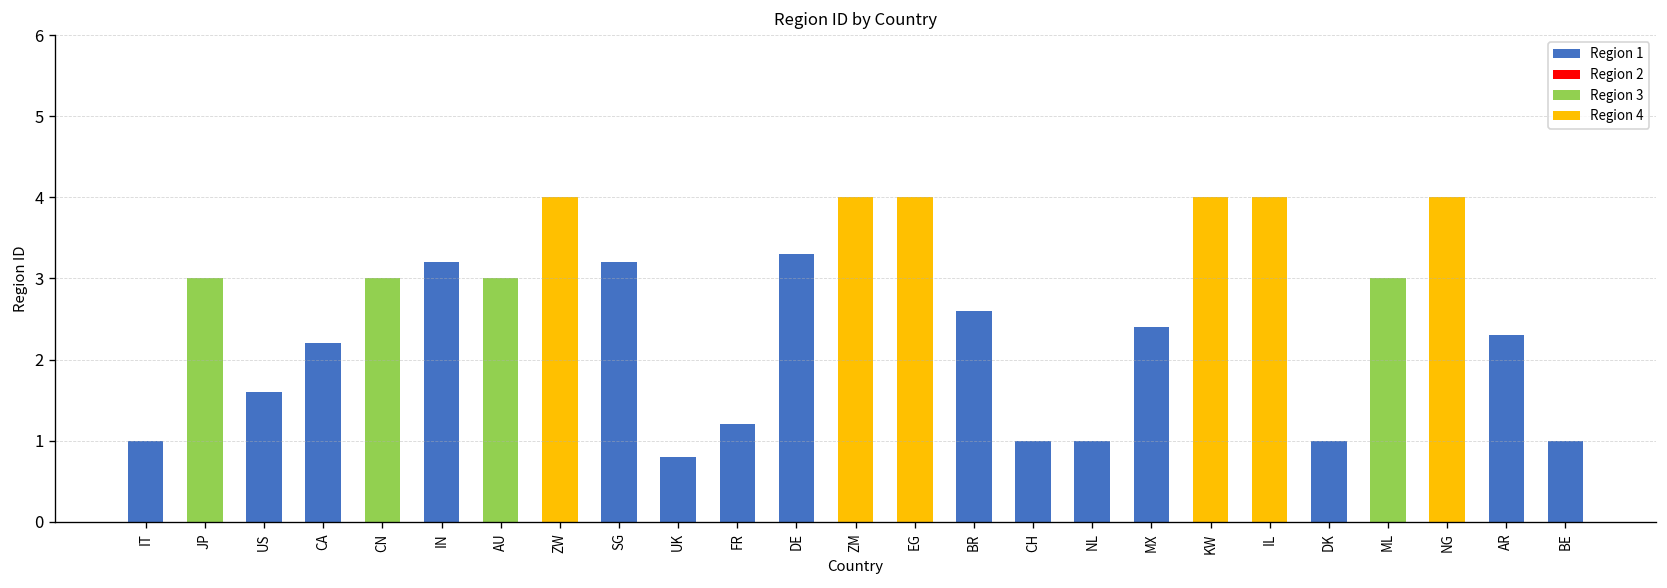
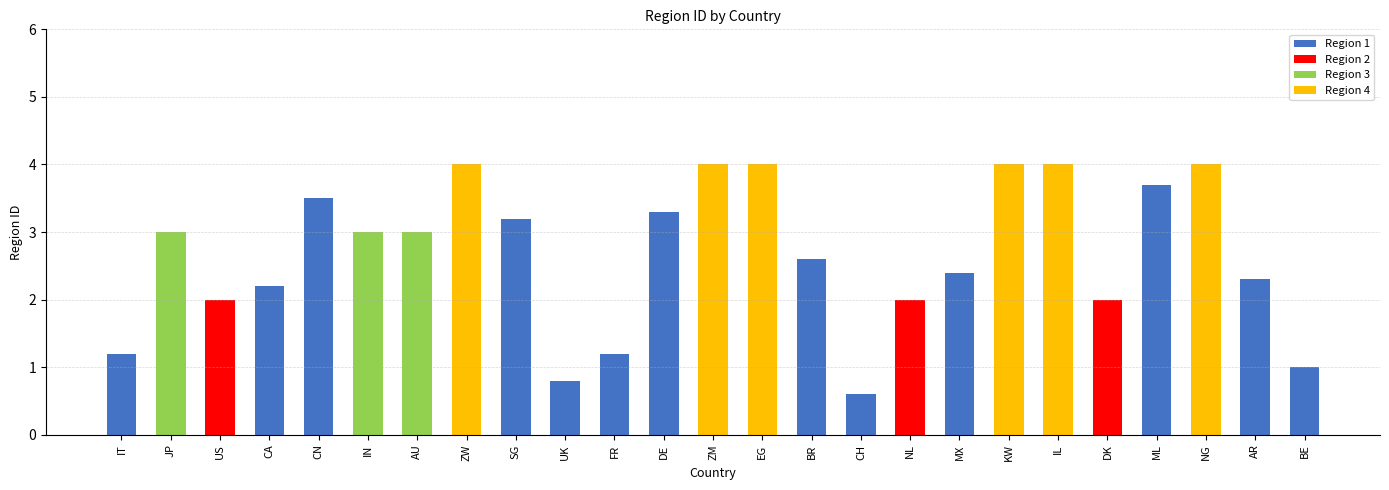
IT: 1.0 -> 1.2
US: 1.6 -> 2.0
CN: 3.0 -> 3.5
IN: 3.2 -> 3.0
CH: 1.0 -> 0.6
NL: 1 -> 2
DK: 1 -> 2
ML: 3.0 -> 3.7
